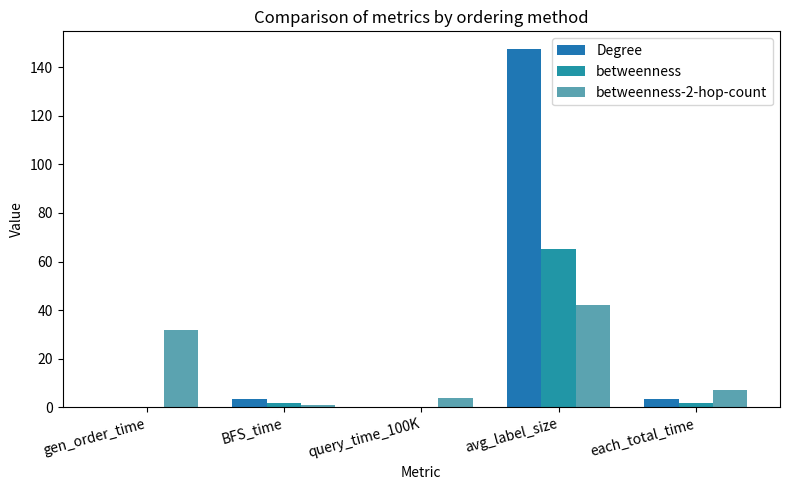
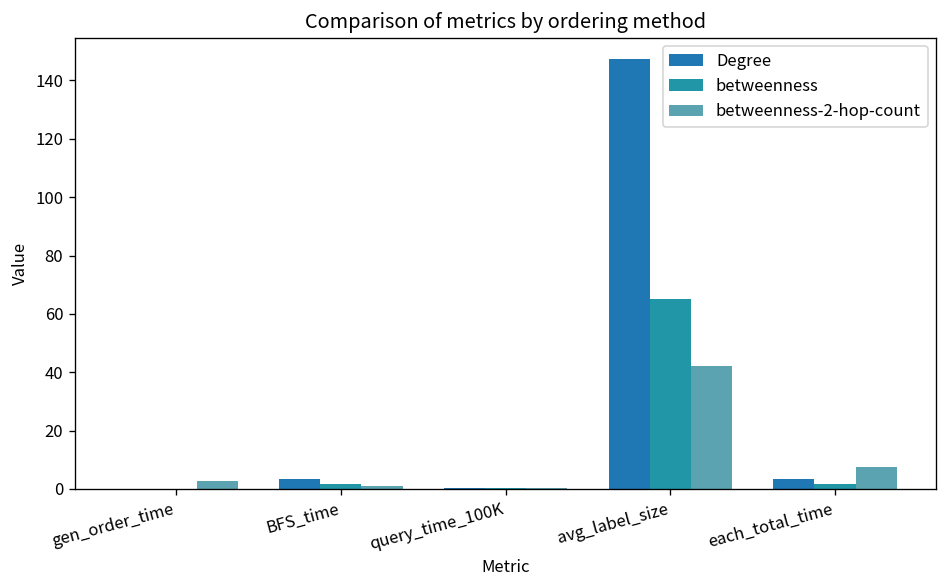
betweenness-2-hop-count, gen_order_time: 32 -> 3
betweenness-2-hop-count, query_time_100K: 4 -> 0
